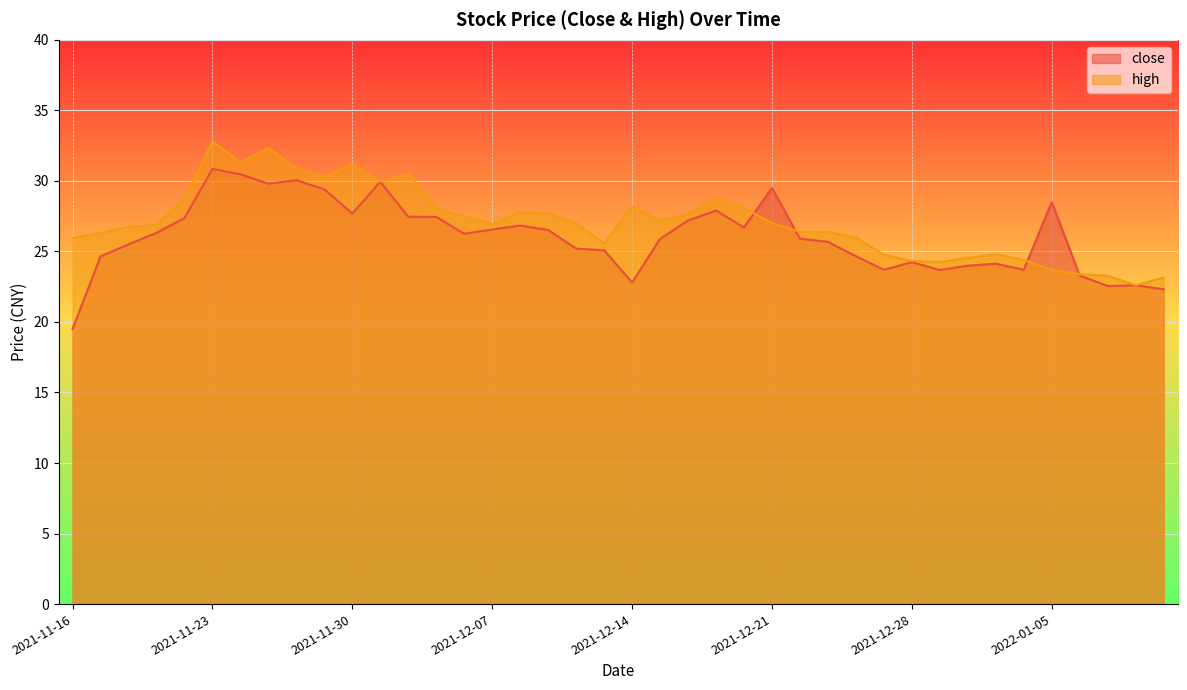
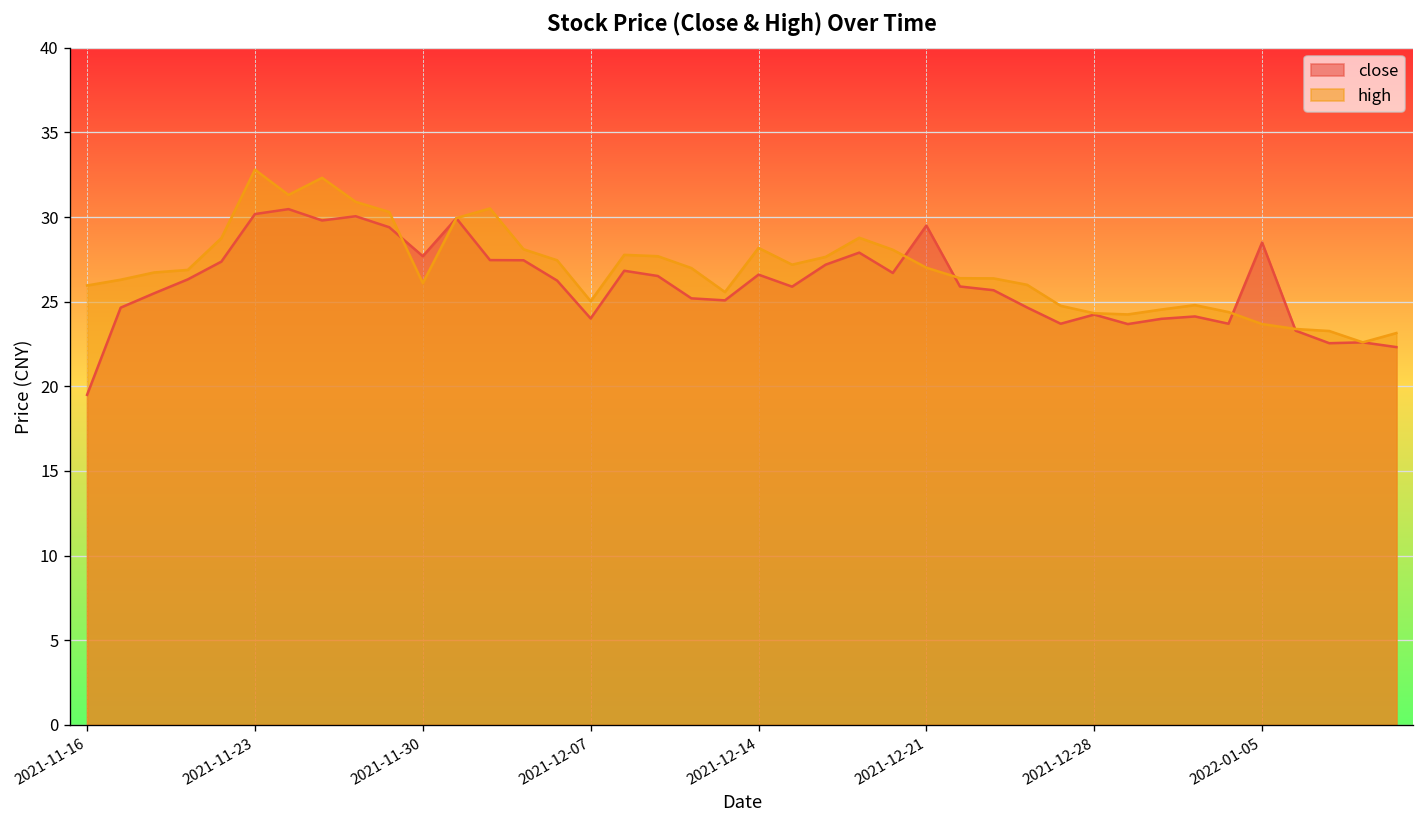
close, 2021-11-23: 30.9 -> 30.2
high, 2021-11-30: 31.2 -> 26.1
close, 2021-12-07: 26.6 -> 24.0
high, 2021-12-07: 27.0 -> 25.0
close, 2021-12-14: 22.8 -> 26.6
